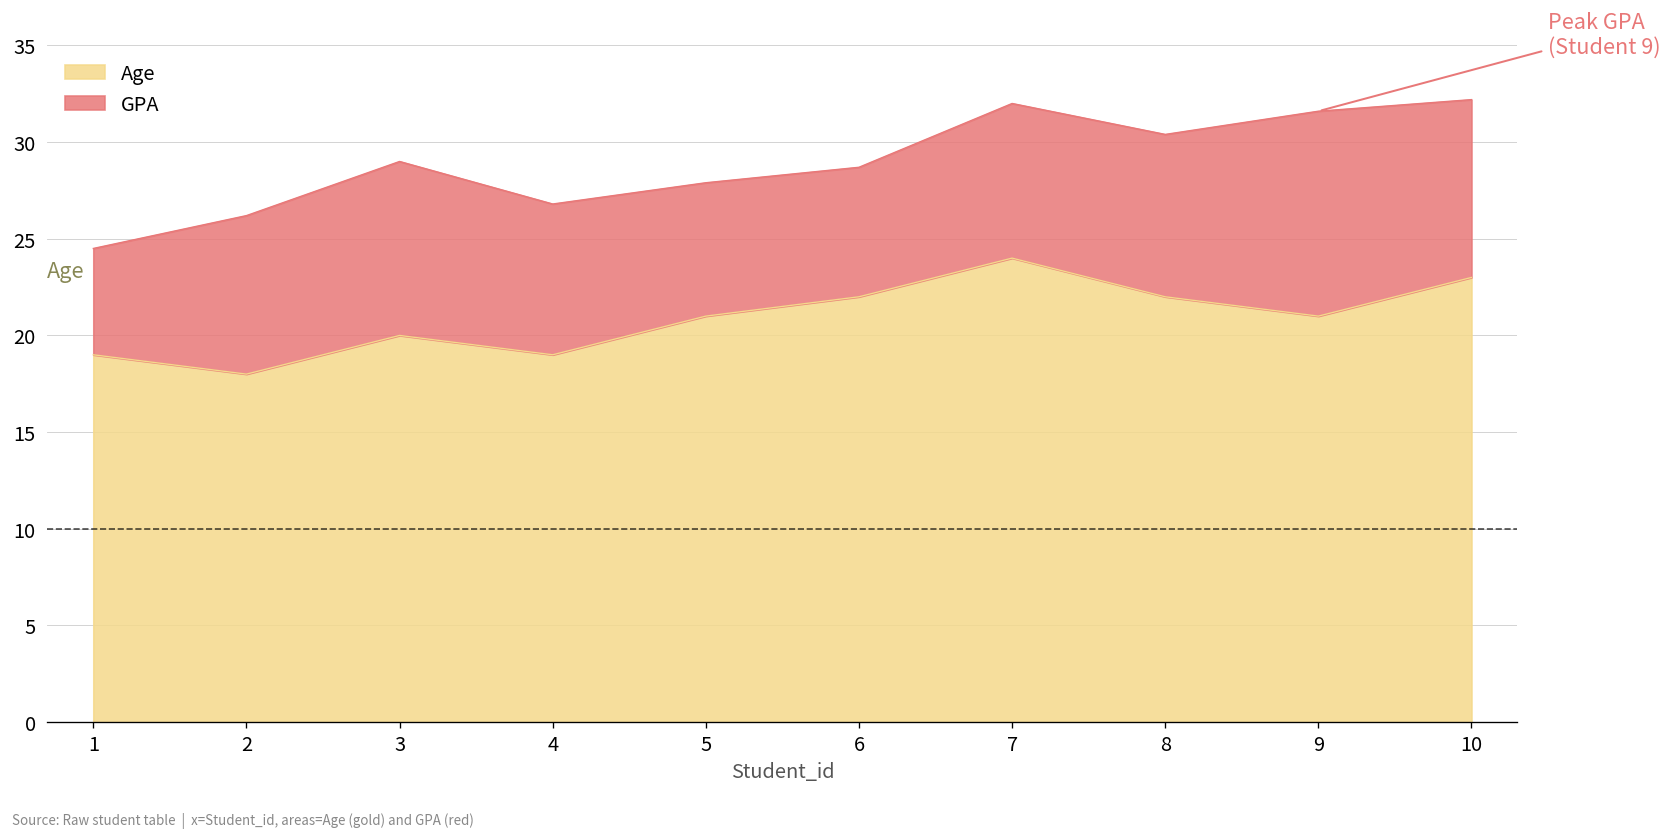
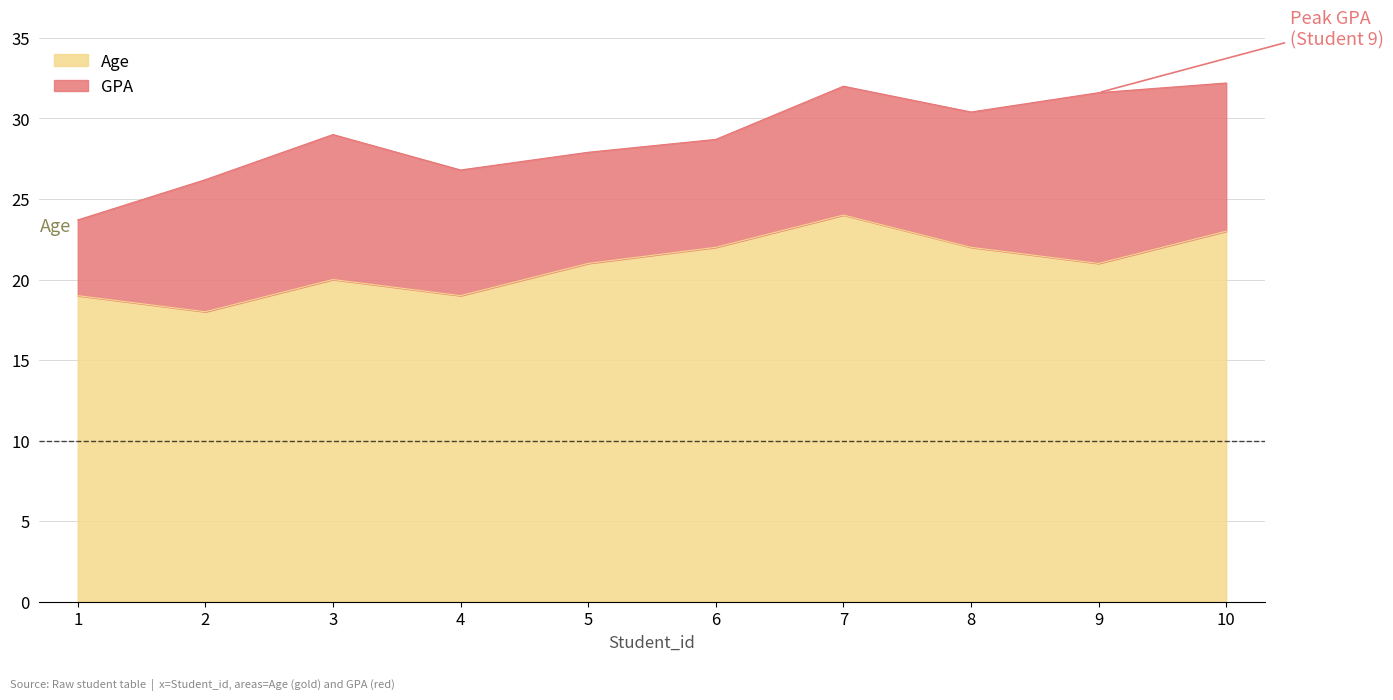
GPA, 1: 5.5 -> 4.7
